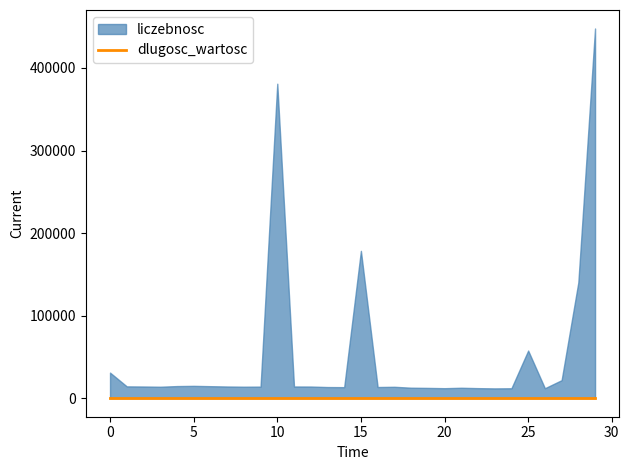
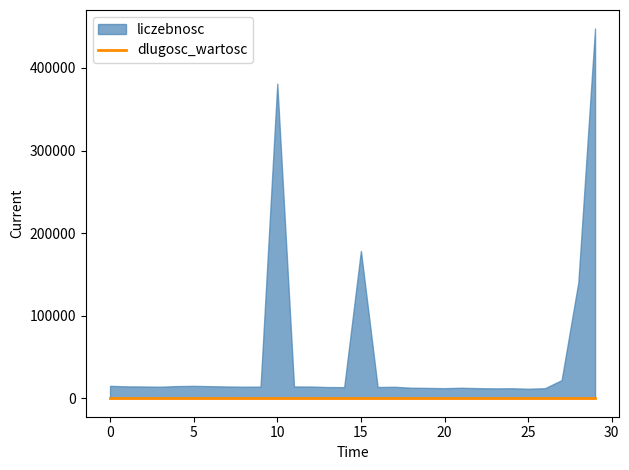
liczebnosc, 0: 30000 -> 10000
liczebnosc, 25: 60000 -> 10000
